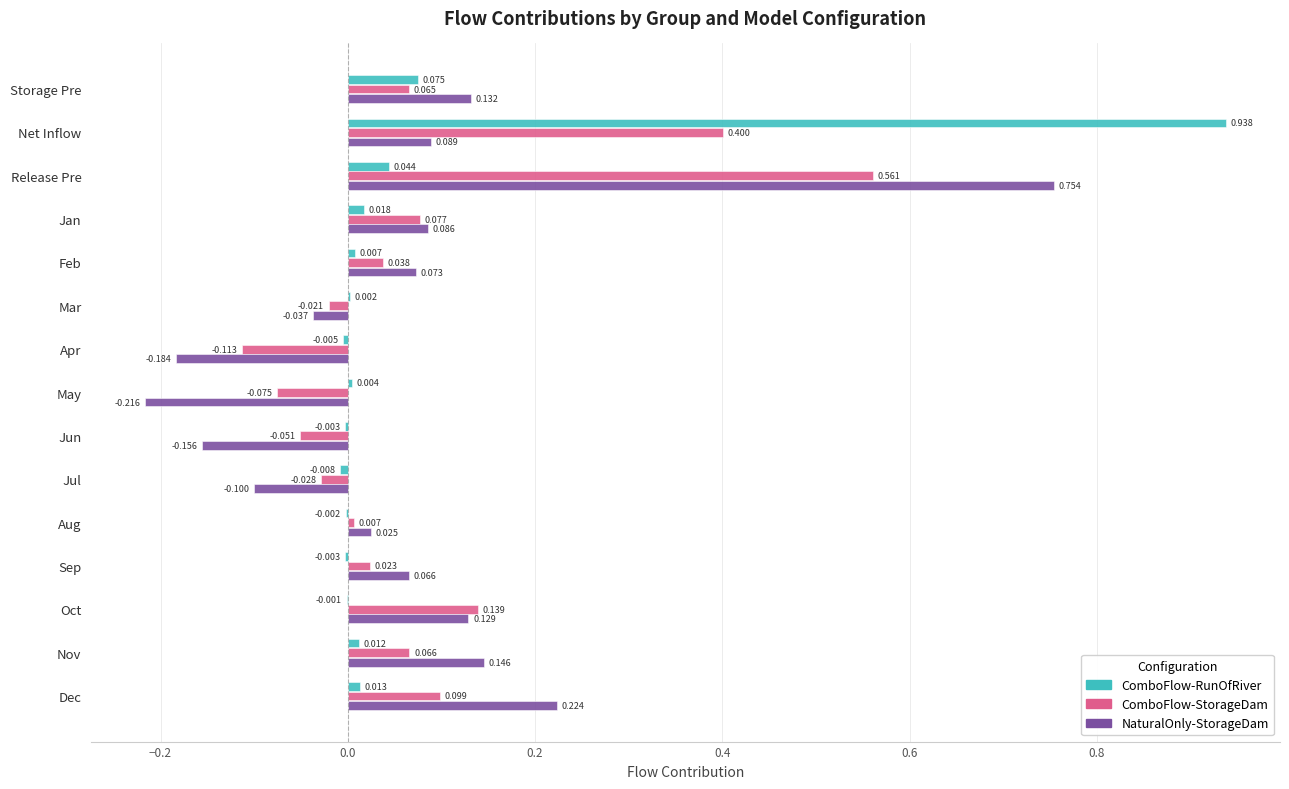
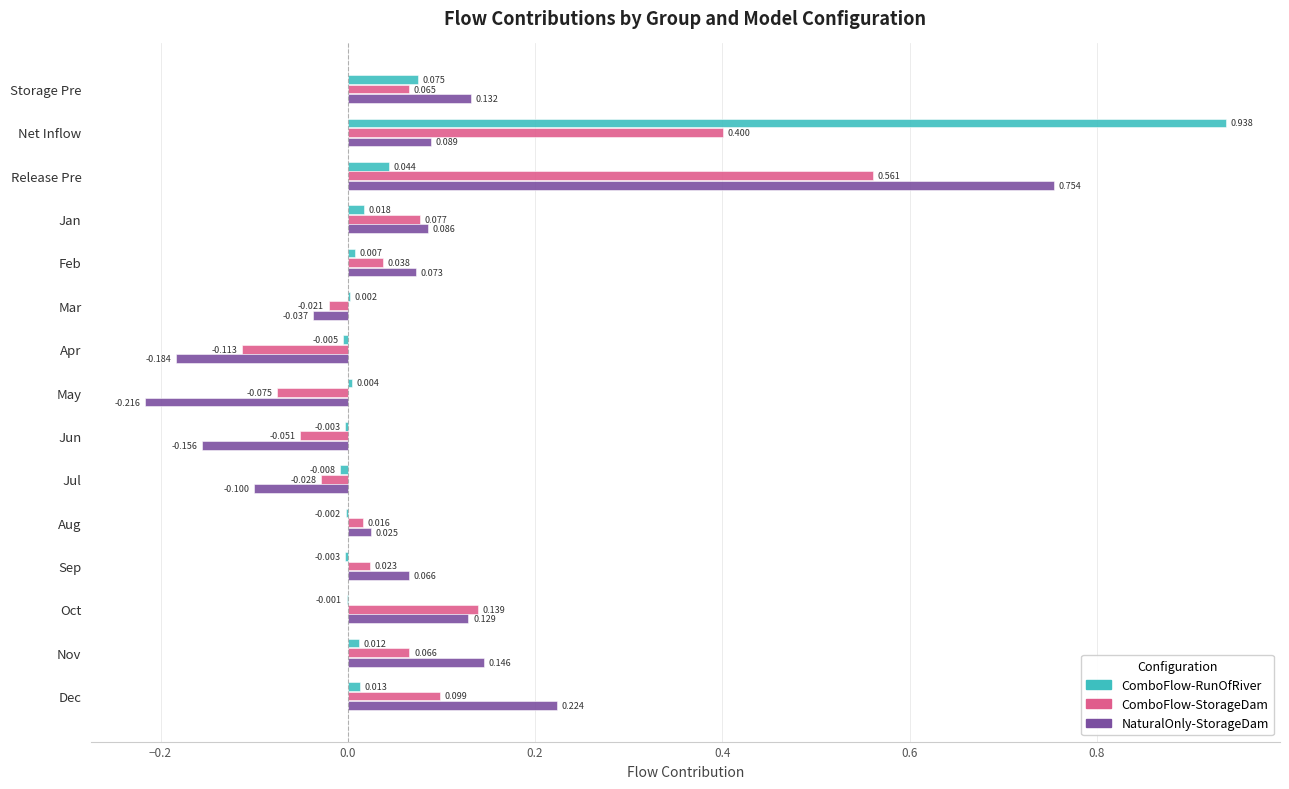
ComboFlow-StorageDam, Aug: 0.007 -> 0.016
